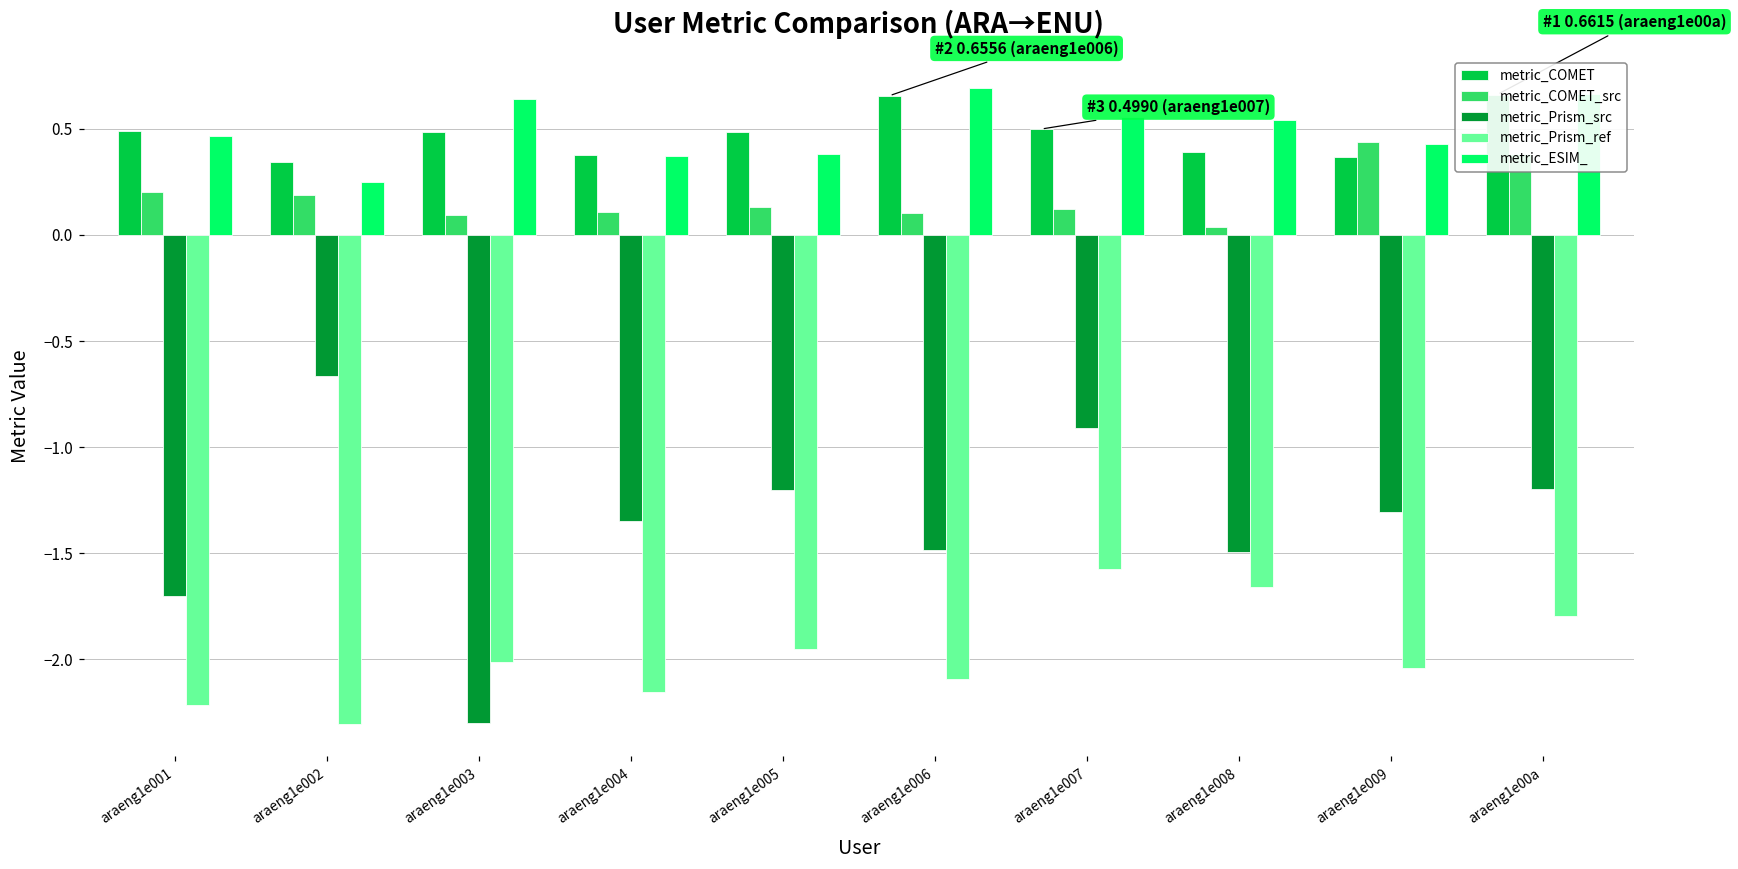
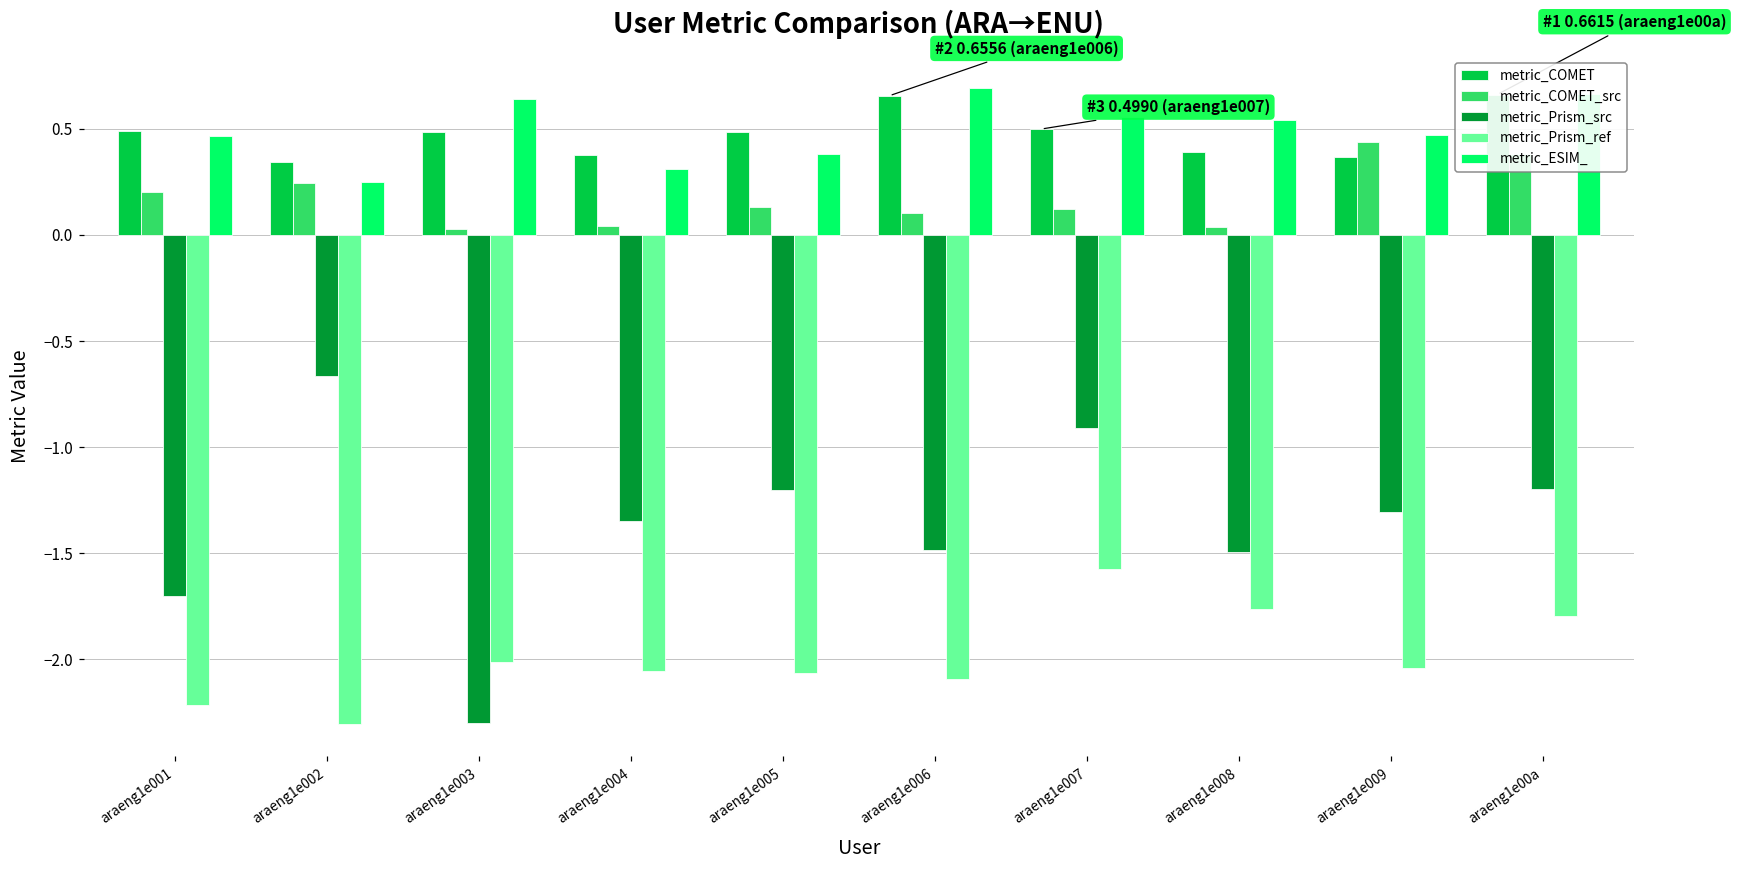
metric_COMET_src, araeng1e002: 0.19 -> 0.24
metric_COMET_src, araeng1e003: 0.09 -> 0.03
metric_COMET_src, araeng1e004: 0.11 -> 0.04
metric_Prism_ref, araeng1e004: -2.15 -> -2.06
metric_ESIM_, araeng1e004: 0.37 -> 0.31
metric_Prism_ref, araeng1e005: -1.95 -> -2.07
metric_Prism_ref, araeng1e008: -1.66 -> -1.76
metric_ESIM_, araeng1e009: 0.43 -> 0.47
